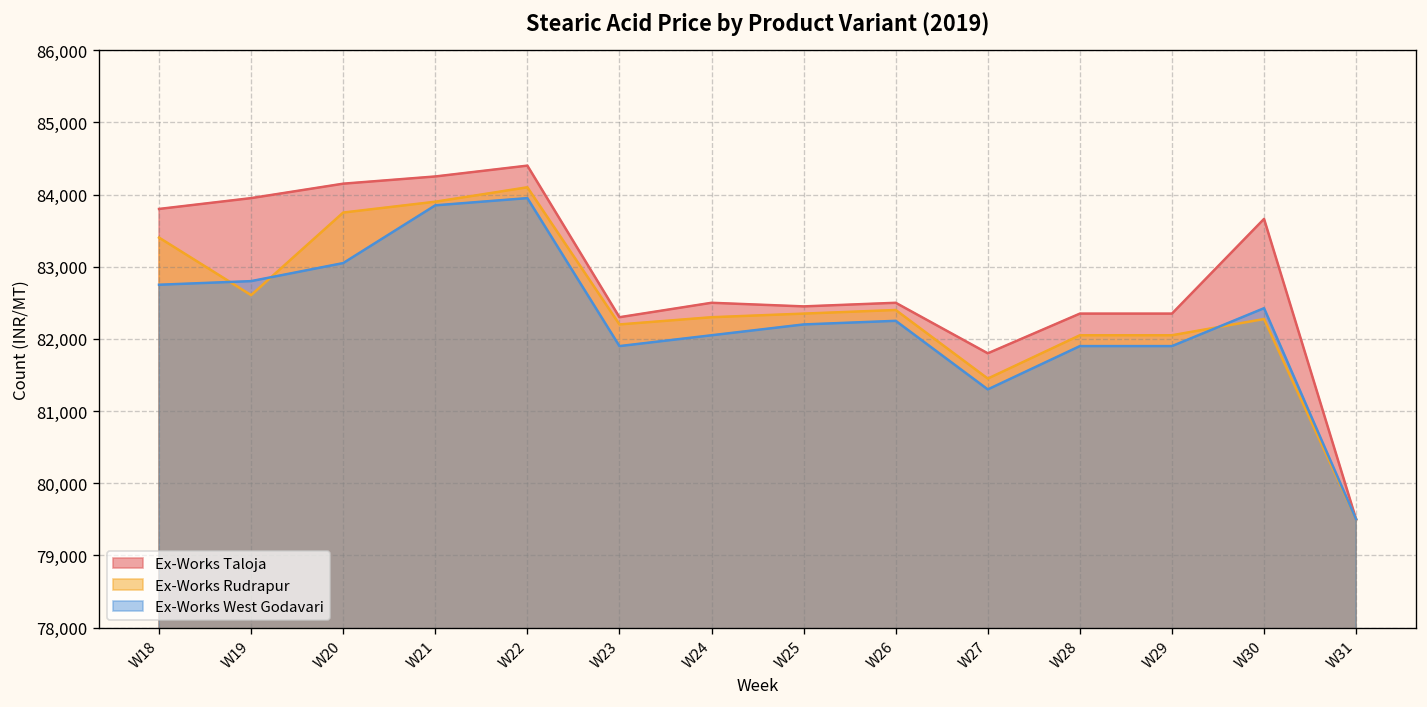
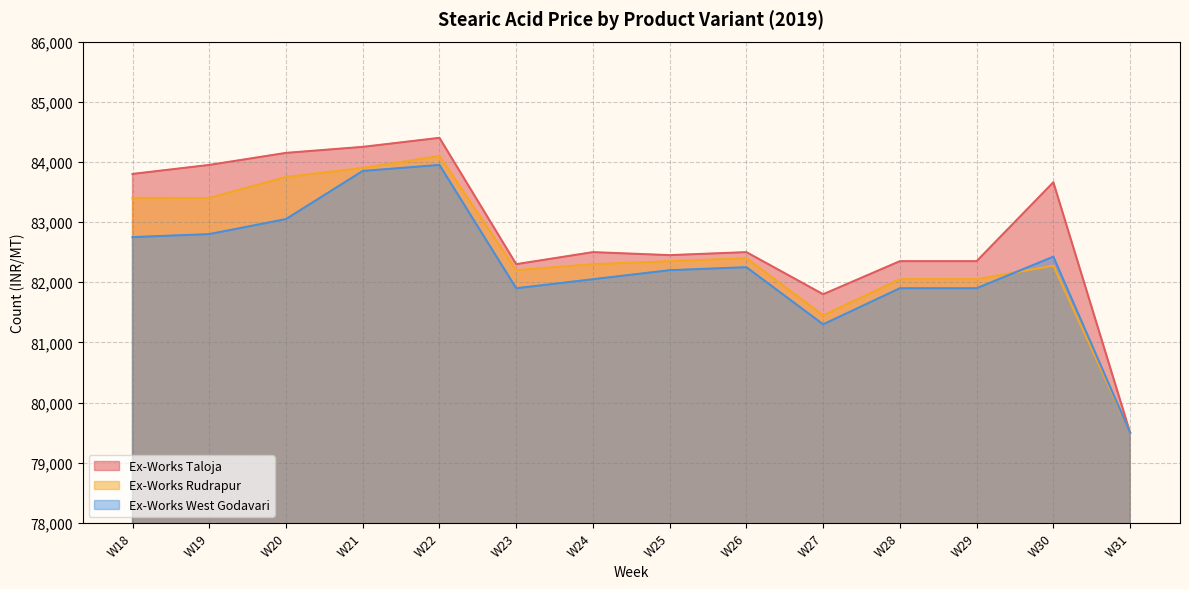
Ex-Works Rudrapur, W19: 82,600 -> 83,400
